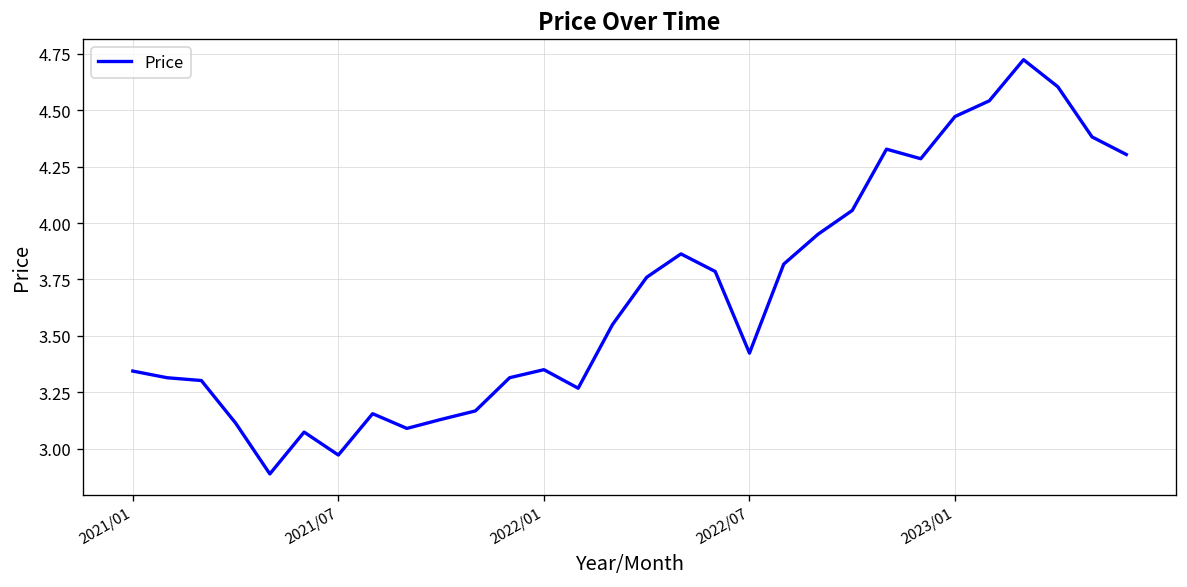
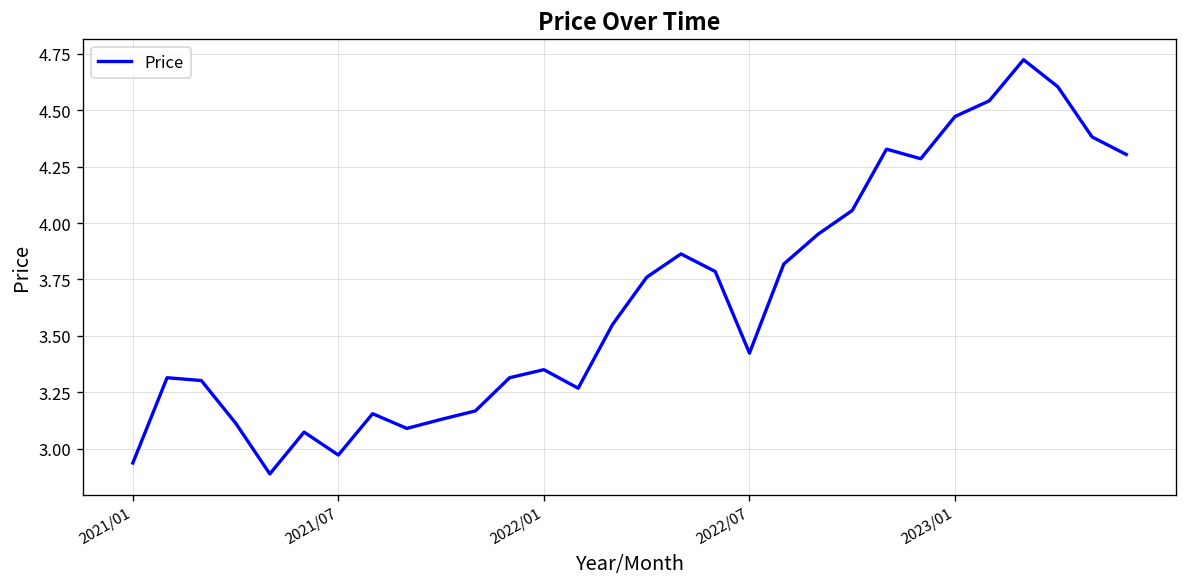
2021/01: 3.34 -> 2.94
